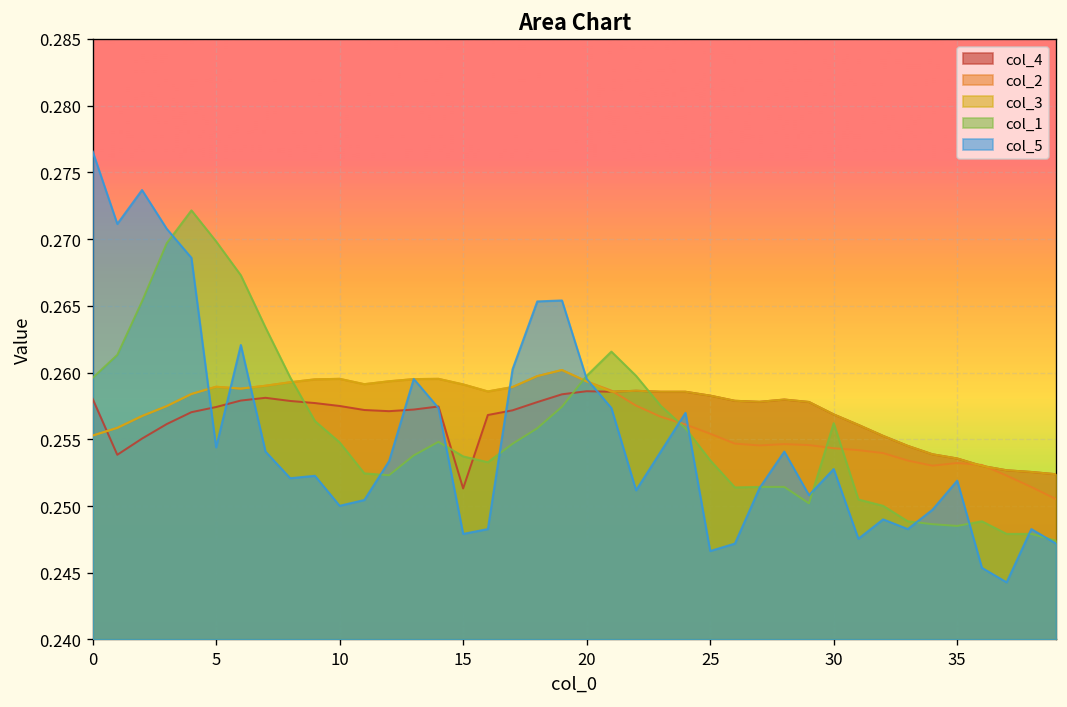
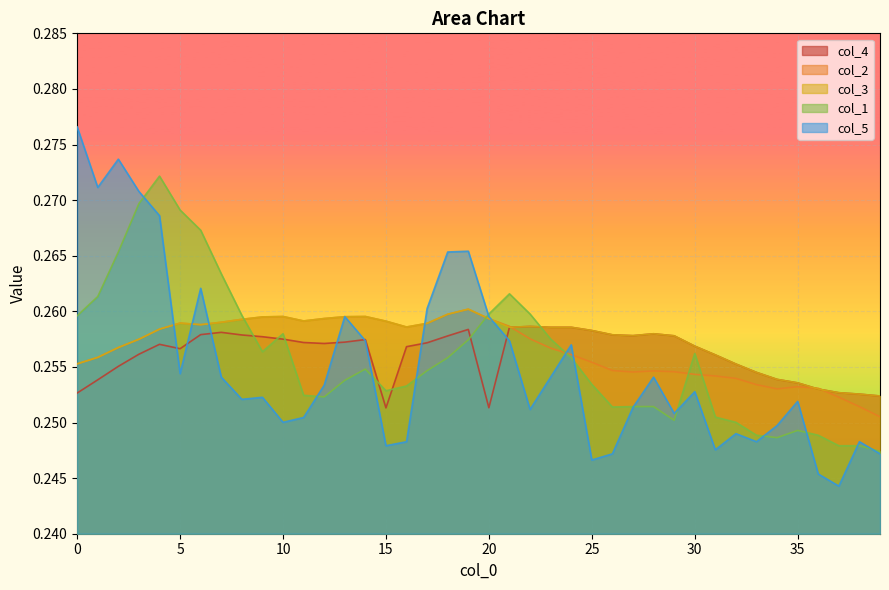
col_4, 0: 0.2580 -> 0.2527
col_4, 5: 0.2574 -> 0.2566
col_1, 5: 0.2698 -> 0.2691
col_1, 10: 0.2548 -> 0.2580
col_1, 15: 0.2537 -> 0.2529
col_4, 20: 0.2586 -> 0.2513
col_1, 35: 0.2485 -> 0.2493
